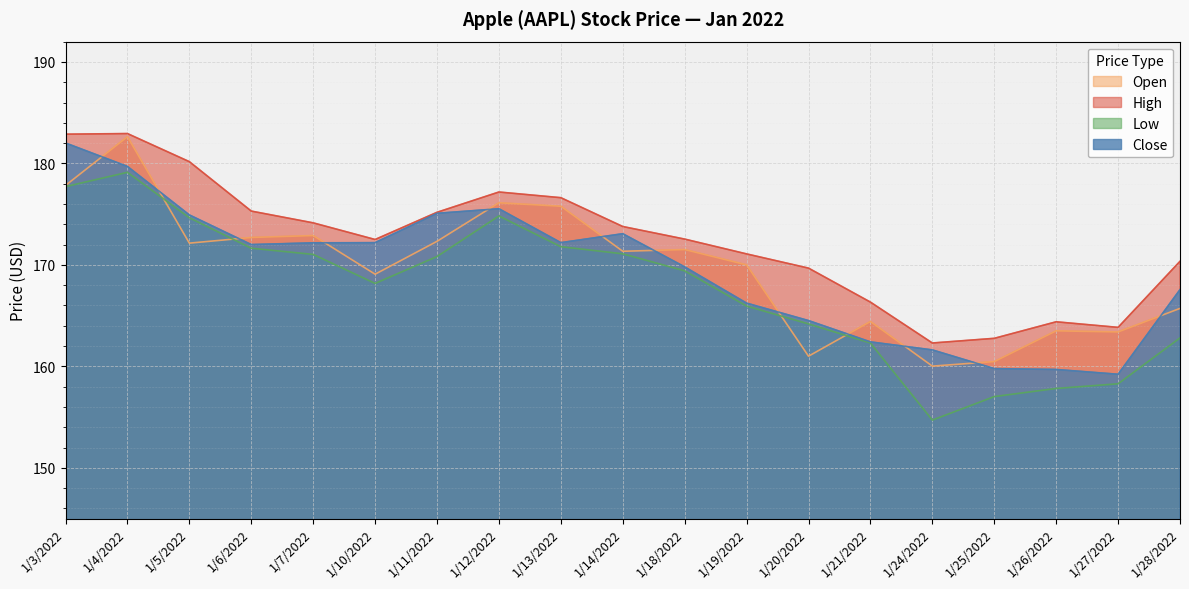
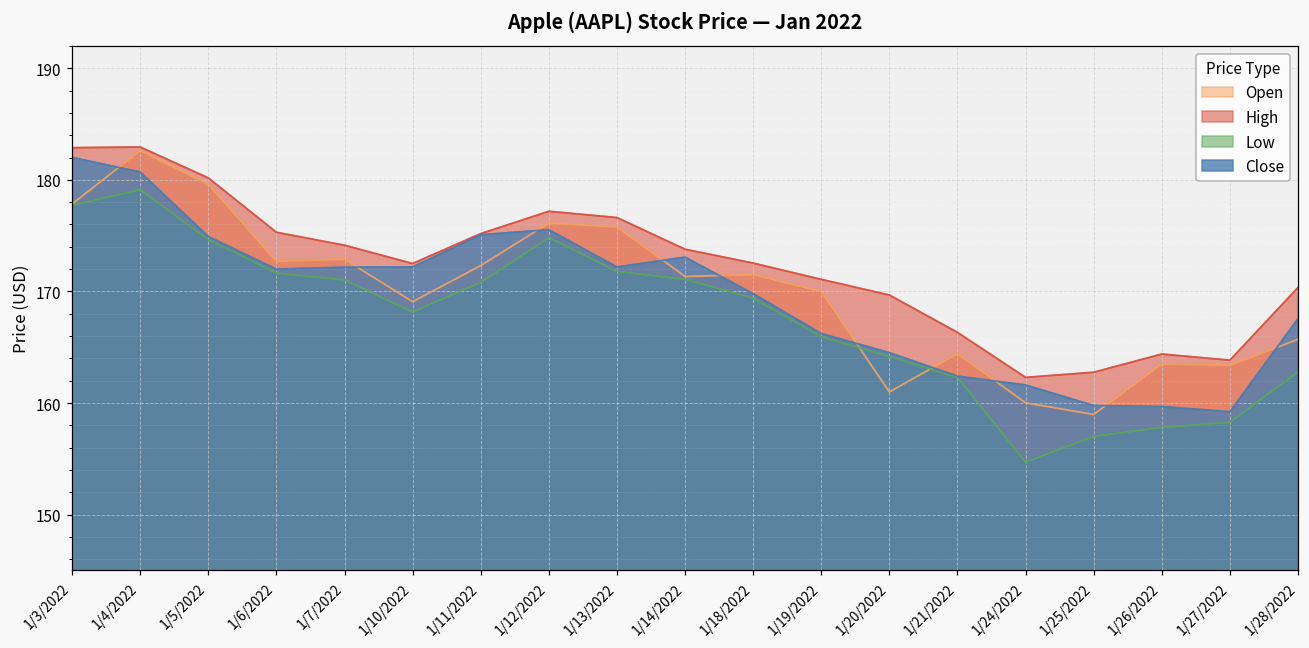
Close, 1/4/2022: 179.7 -> 180.7
Open, 1/5/2022: 172.1 -> 179.6
Open, 1/25/2022: 160.5 -> 159.0
